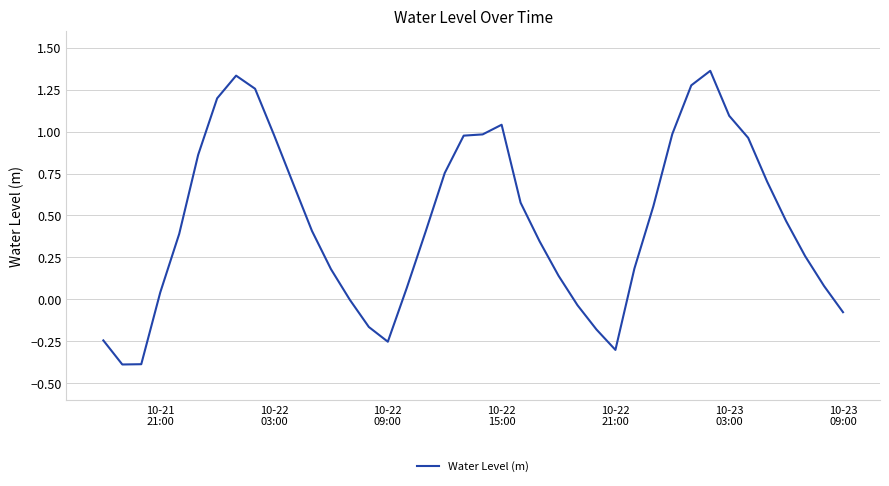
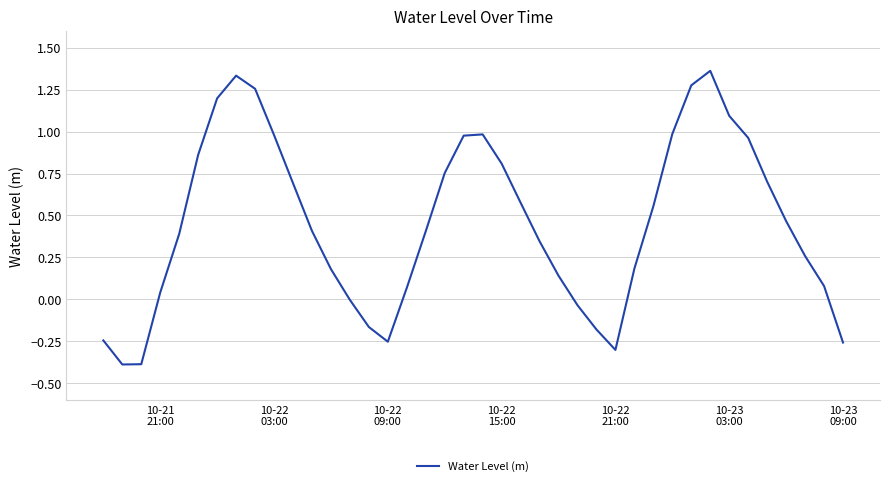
10-22 15:00: 1.04 -> 0.81
10-23 09:00: -0.08 -> -0.26
